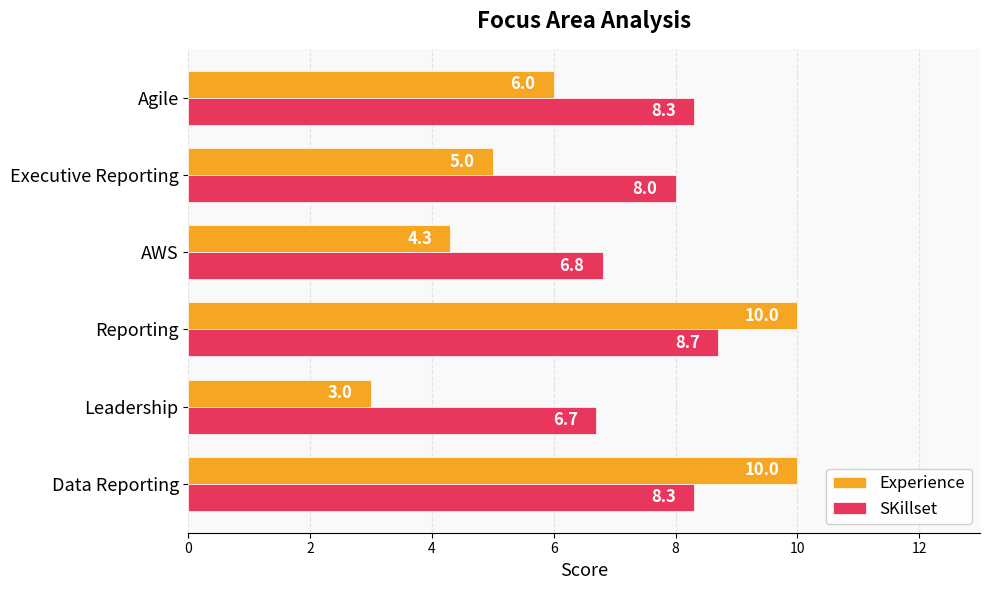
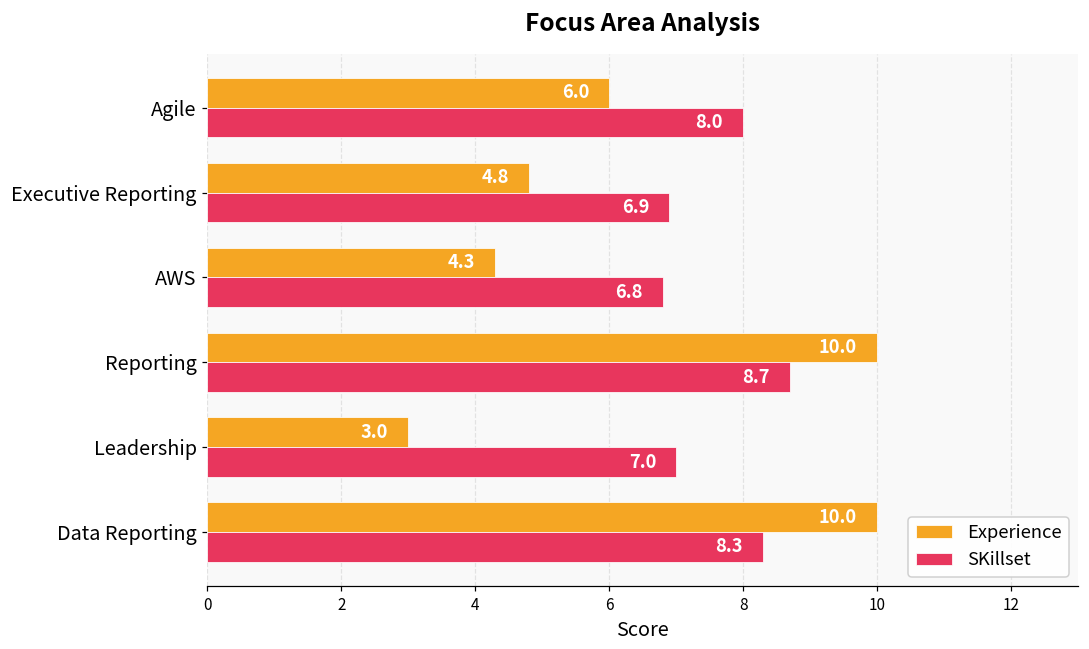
SKillset, Agile: 8.3 -> 8.0
Experience, Executive Reporting: 5.0 -> 4.8
SKillset, Executive Reporting: 8.0 -> 6.9
SKillset, Leadership: 6.7 -> 7.0
